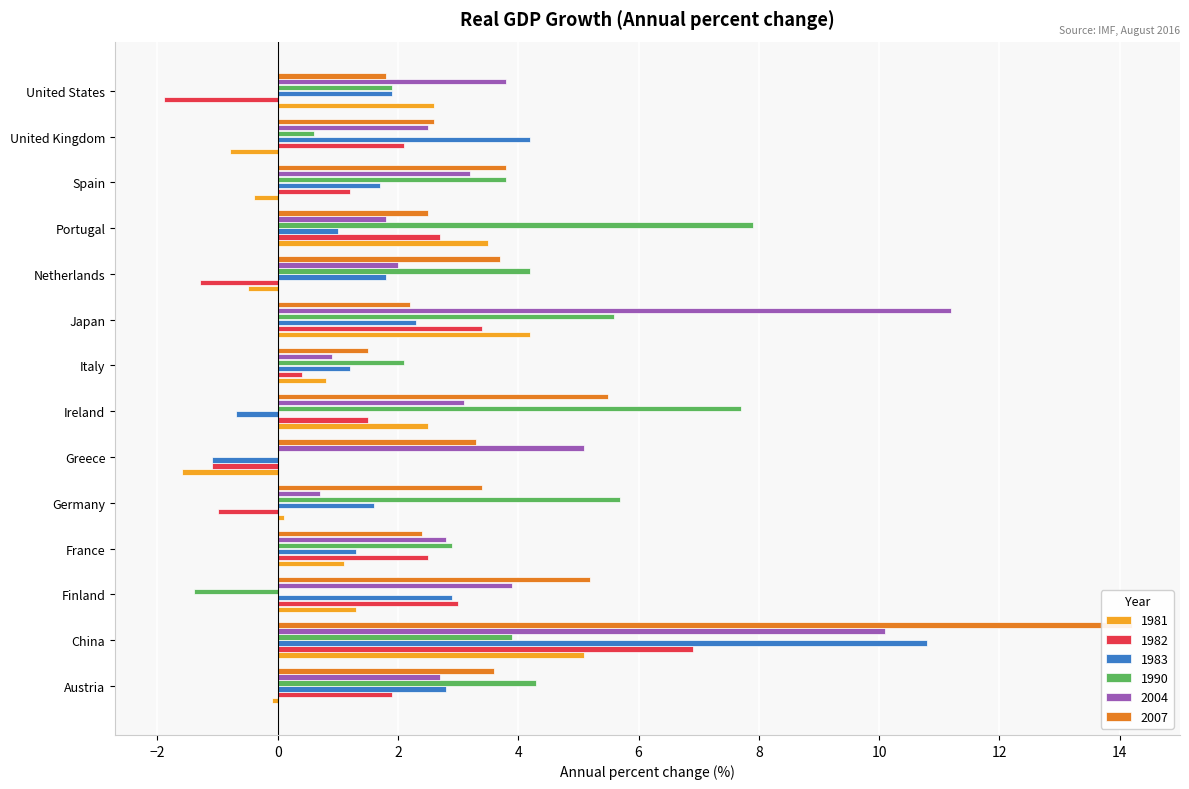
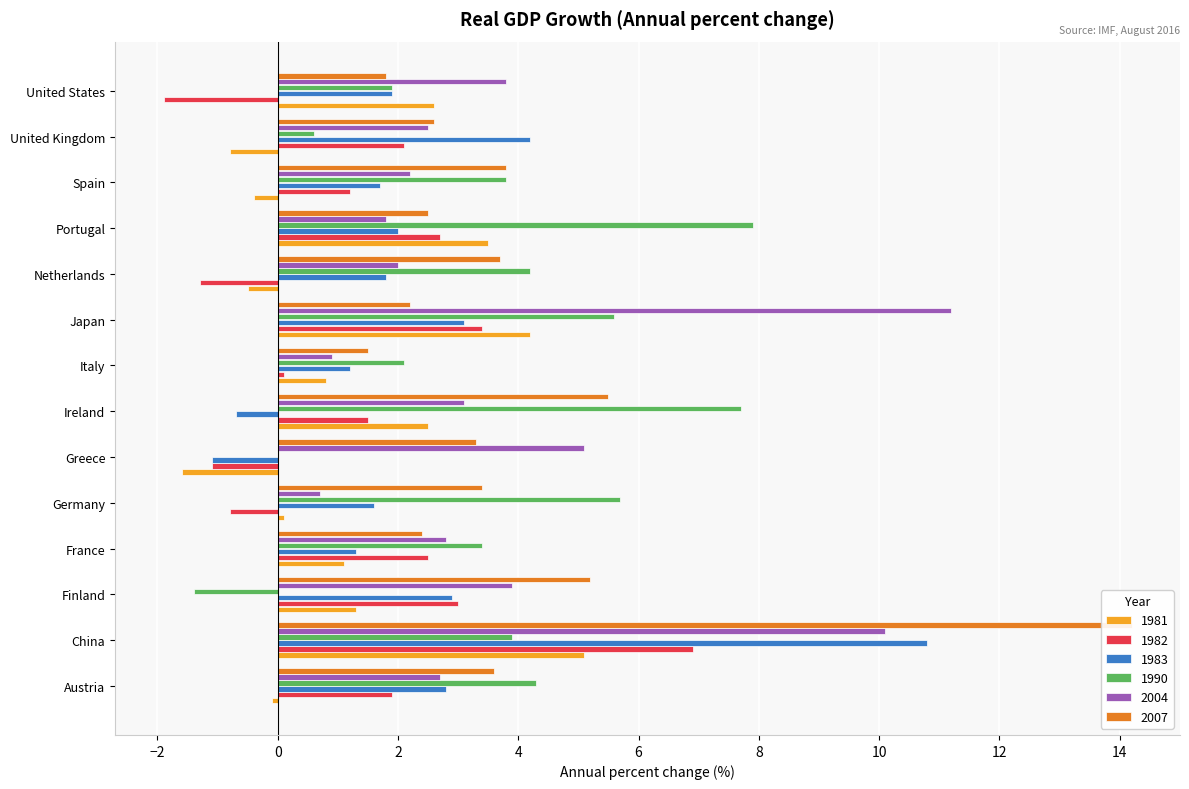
2004, Spain: 3.2 -> 2.2
1983, Portugal: 1 -> 2
1983, Japan: 2.3 -> 3.1
1982, Italy: 0.4 -> 0.1
1982, Germany: -1.0 -> -0.8
1990, France: 2.9 -> 3.4
